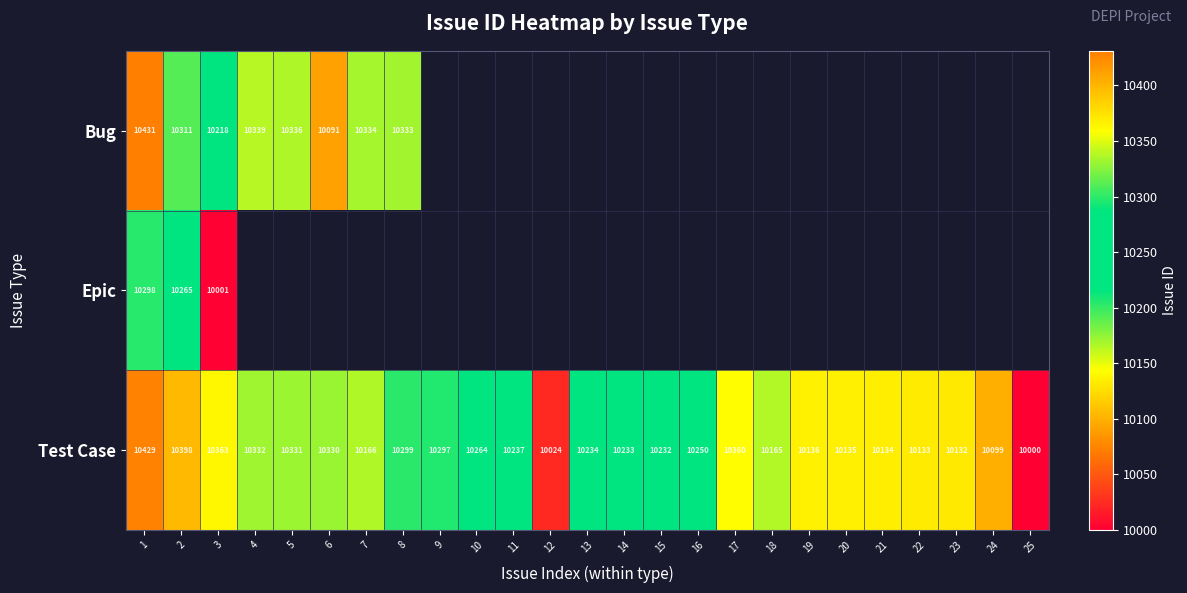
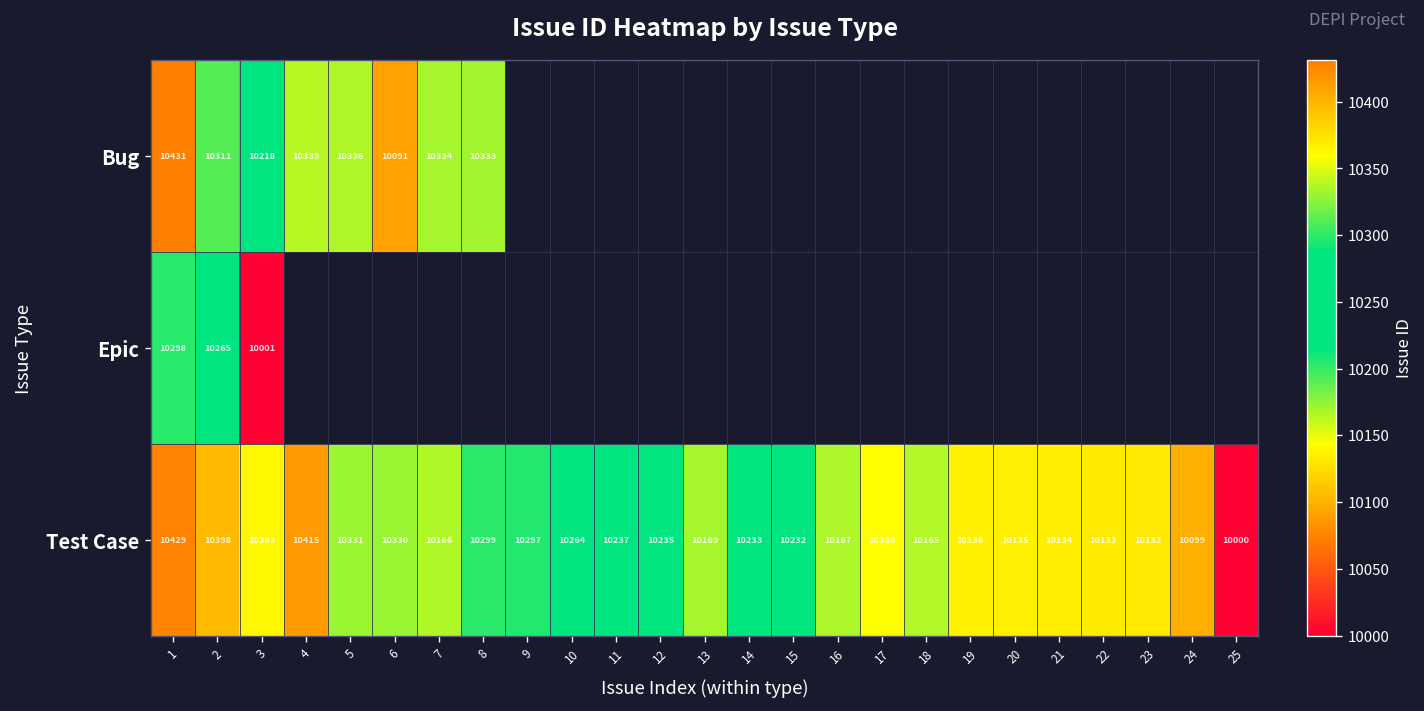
Test Case, 4: 10332 -> 10415
Test Case, 12: 10024 -> 10235
Test Case, 13: 10234 -> 10169
Test Case, 16: 10250 -> 10167
